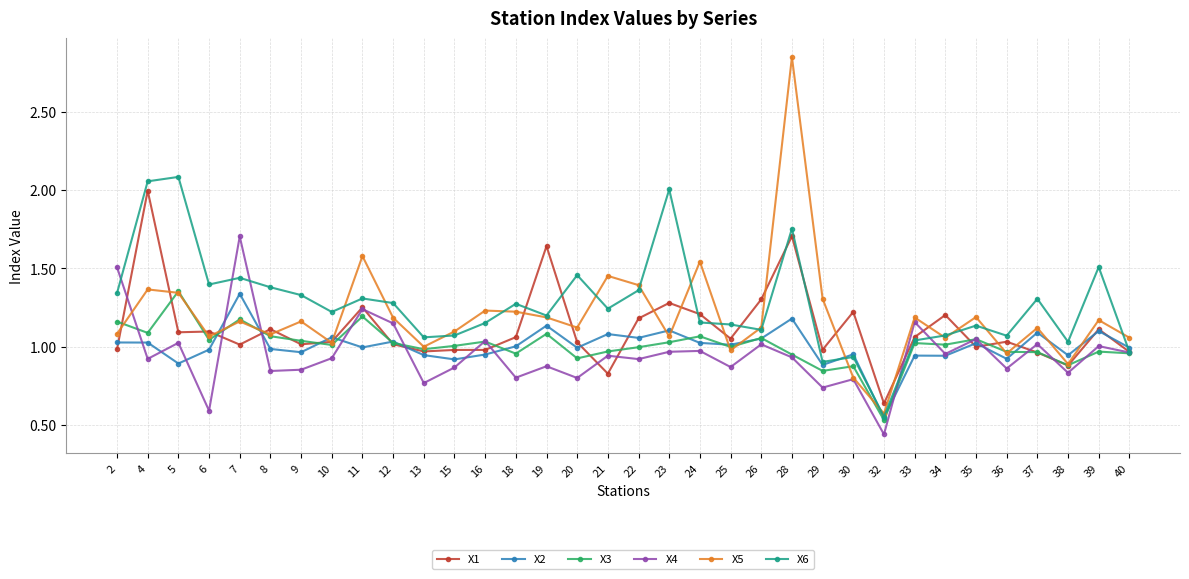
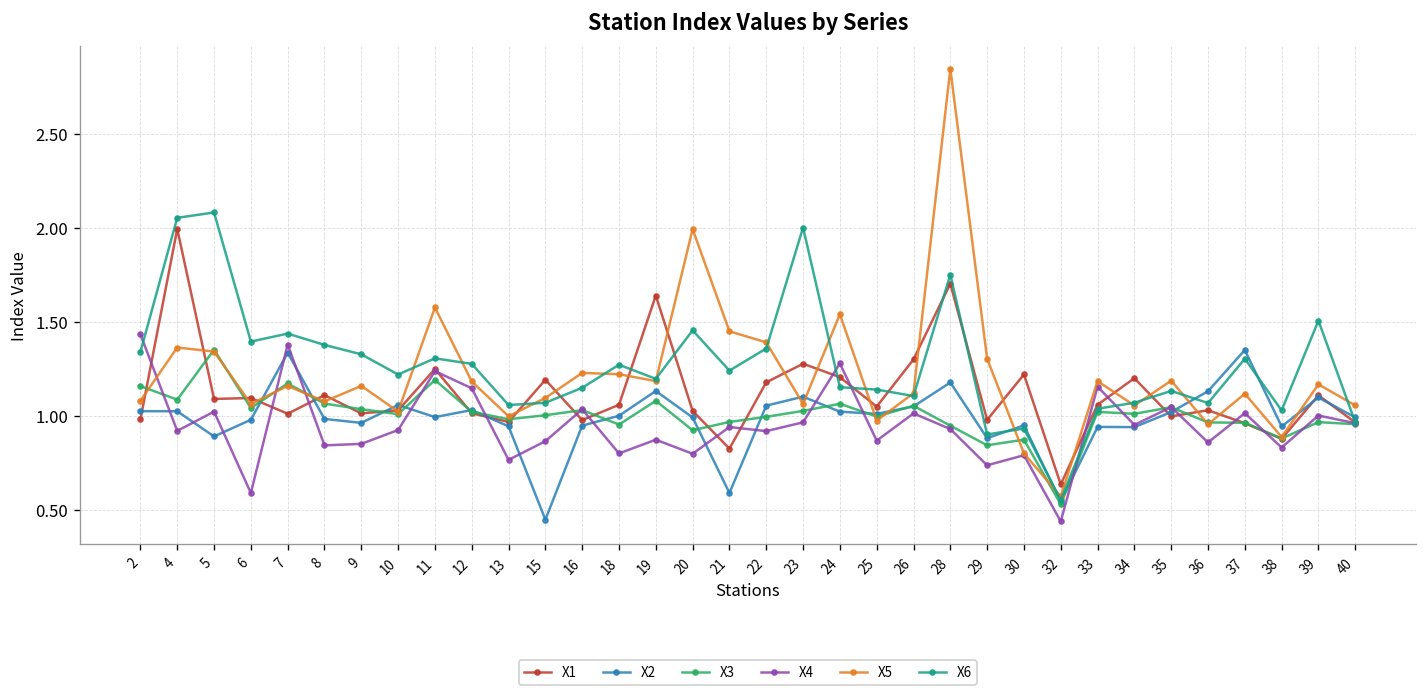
X4, 2: 1.51 -> 1.43
X4, 7: 1.70 -> 1.38
X1, 15: 0.98 -> 1.19
X2, 15: 0.92 -> 0.45
X5, 20: 1.12 -> 2.00
X2, 21: 1.08 -> 0.59
X4, 24: 0.97 -> 1.28
X2, 36: 0.92 -> 1.13
X2, 37: 1.09 -> 1.35
